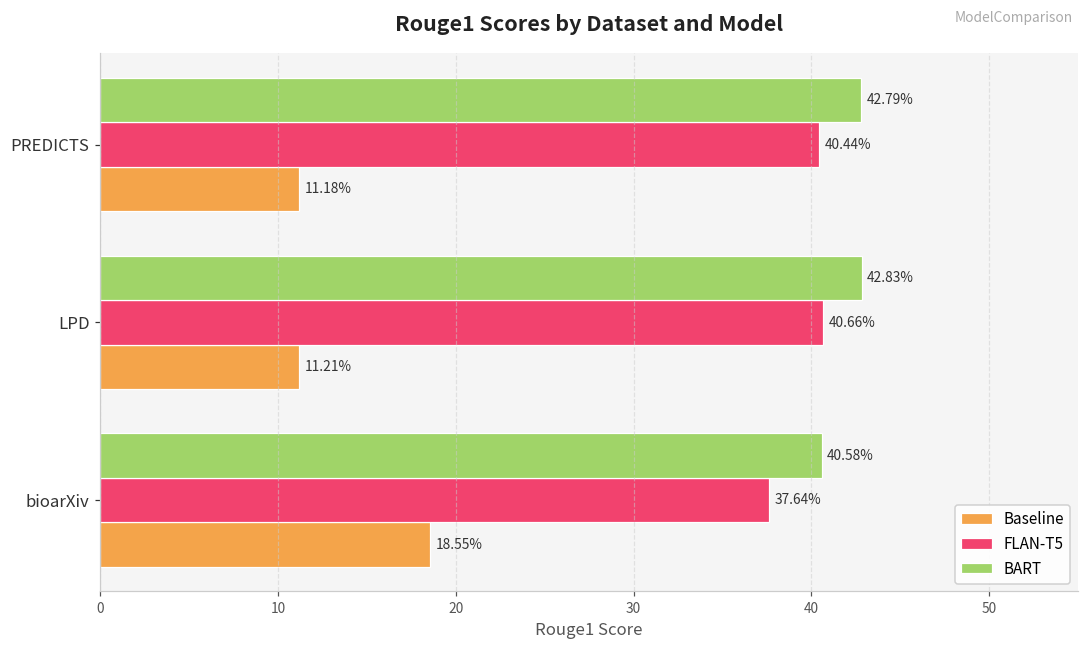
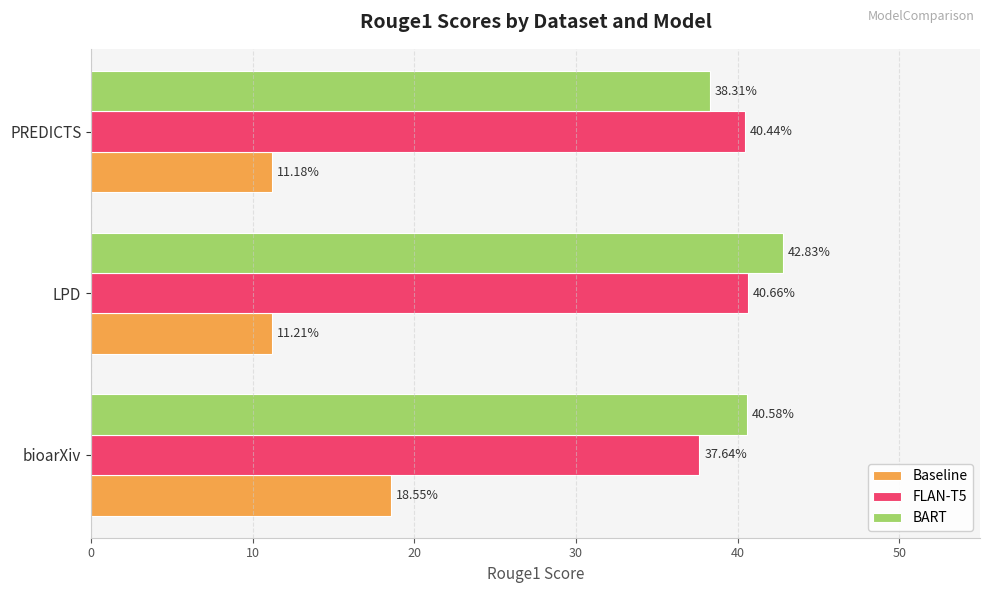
BART, PREDICTS: 42.79% -> 38.31%
